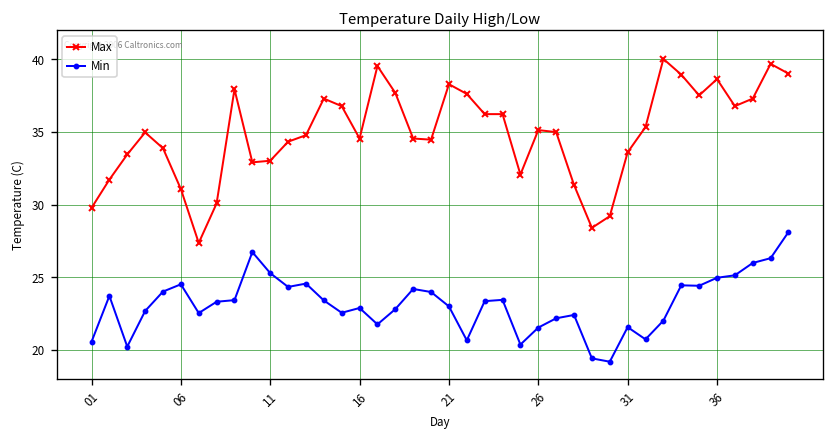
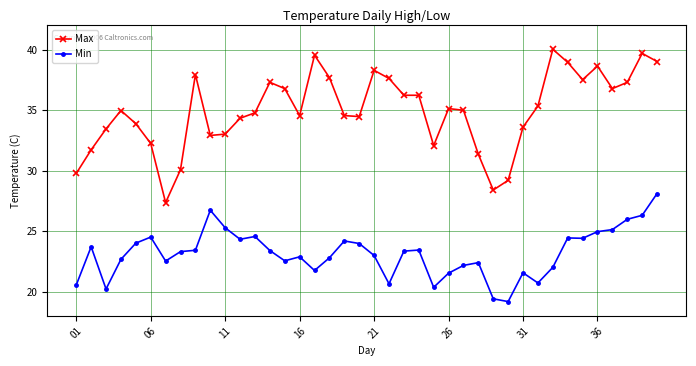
Max, 06: 31.1 -> 32.3
